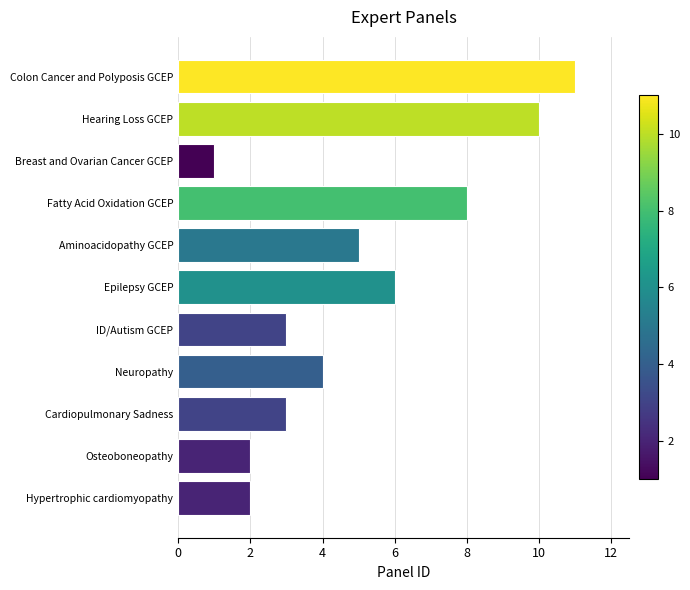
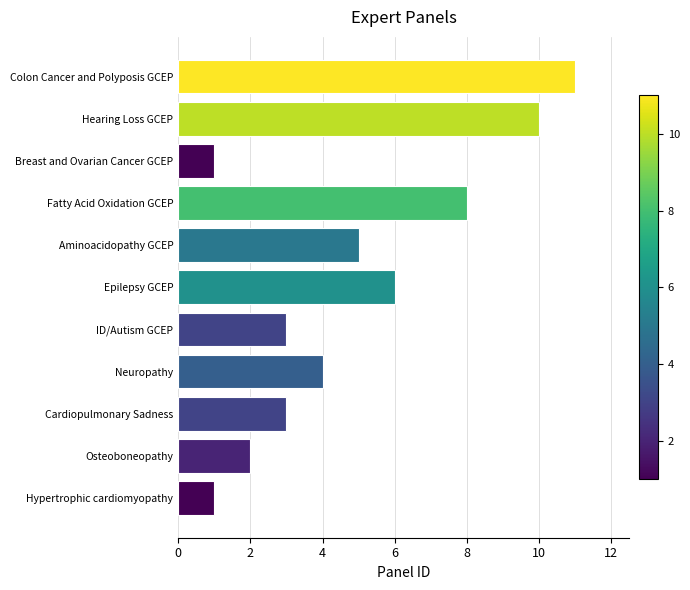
Hypertrophic cardiomyopathy: 2 -> 1
